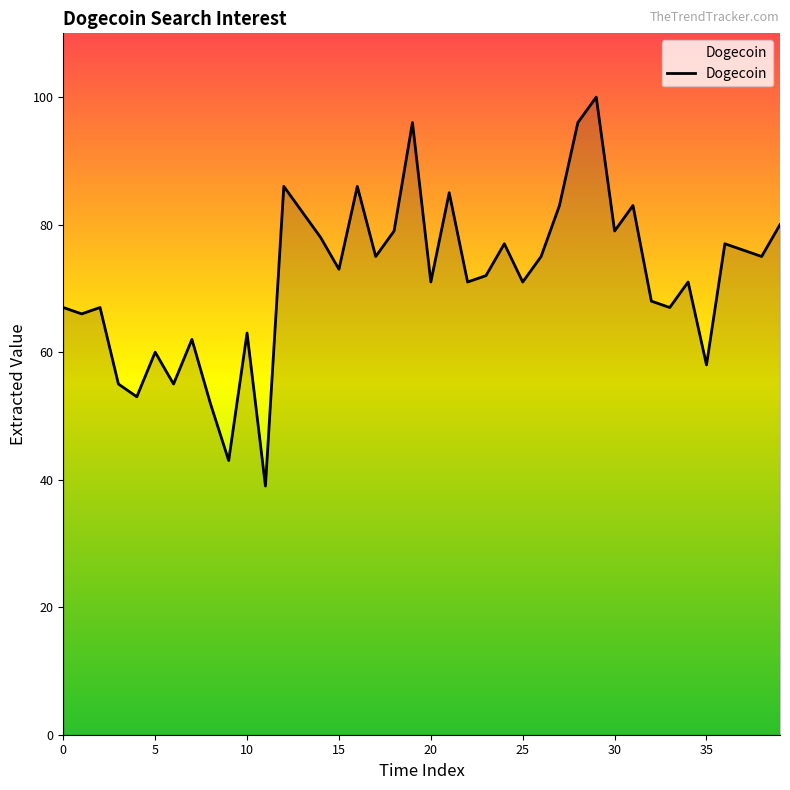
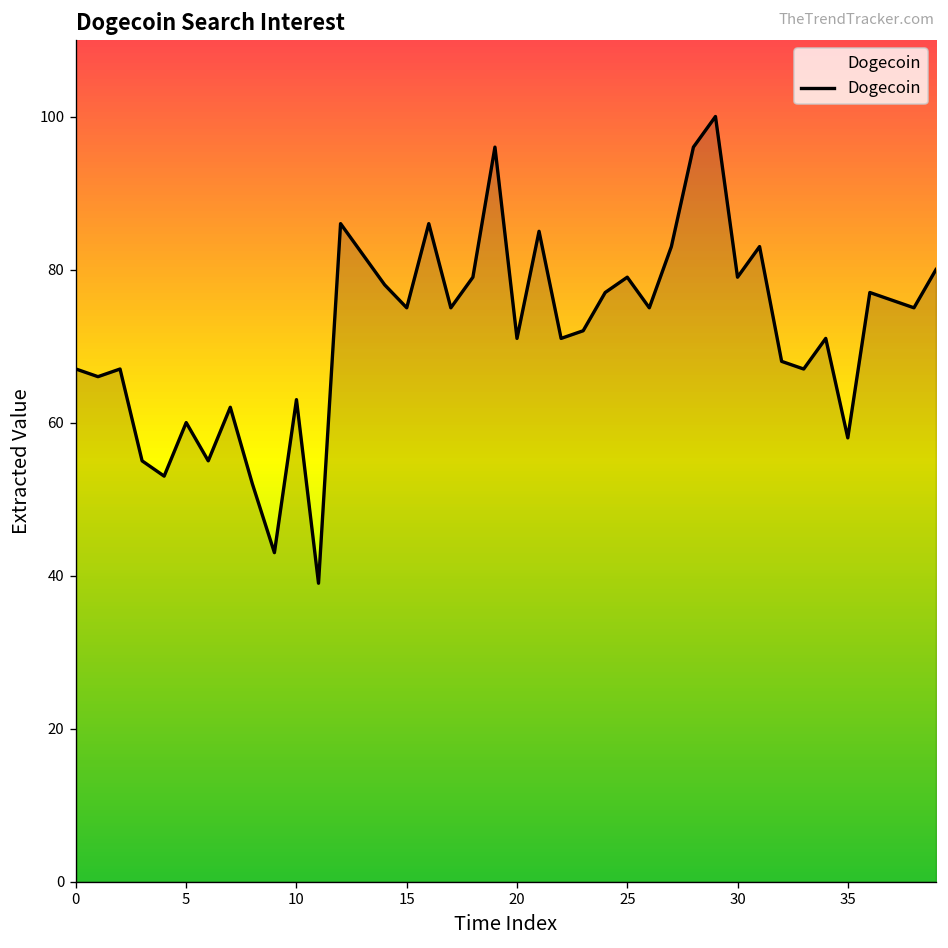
15: 73 -> 75
25: 71 -> 79
